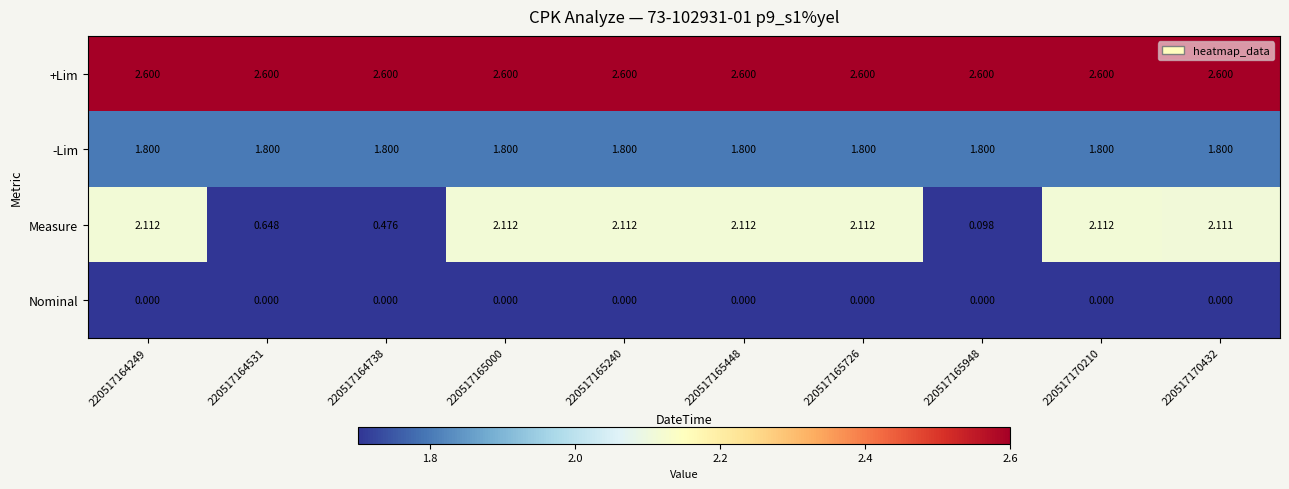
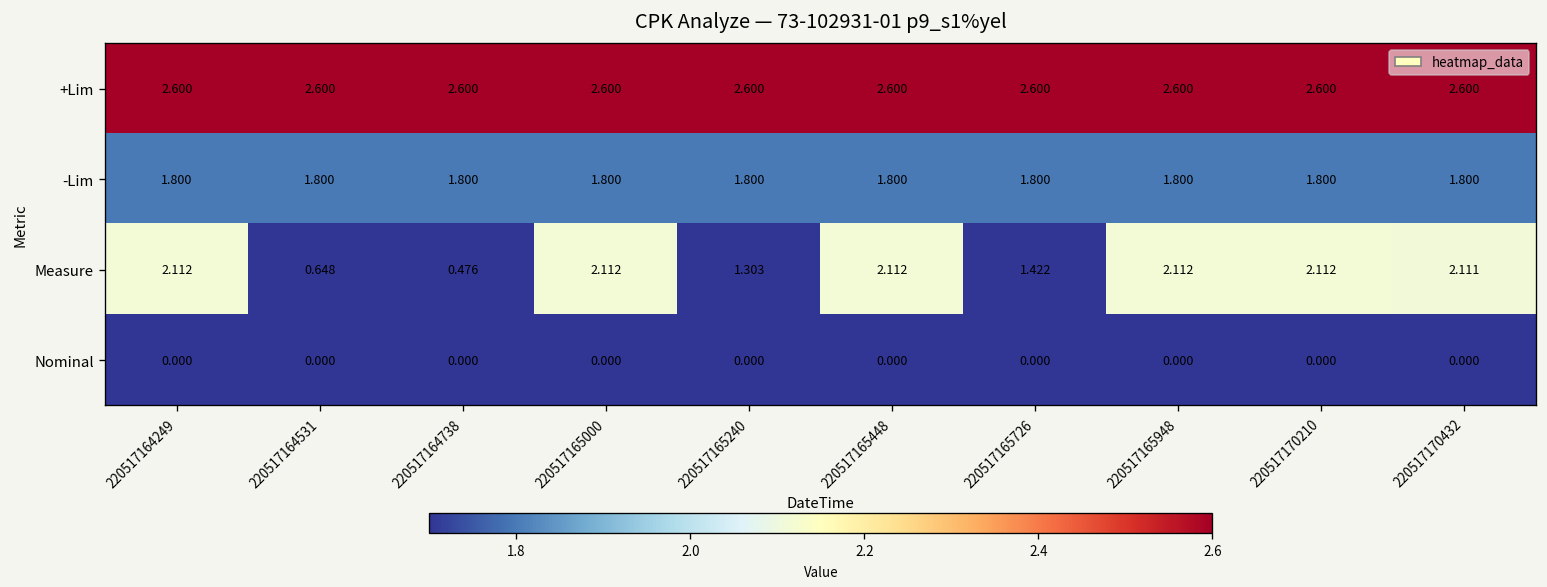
Measure, 220517165240: 2.112 -> 1.303
Measure, 220517165726: 2.112 -> 1.422
Measure, 220517165948: 0.098 -> 2.112
